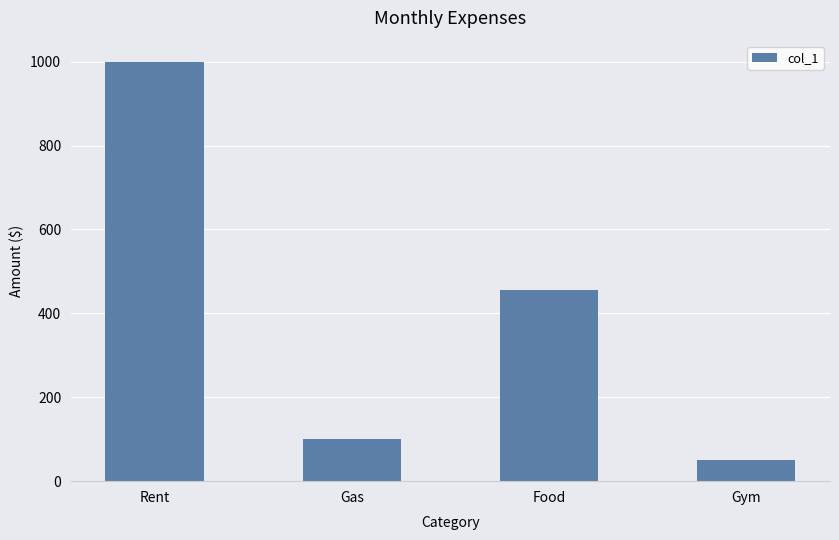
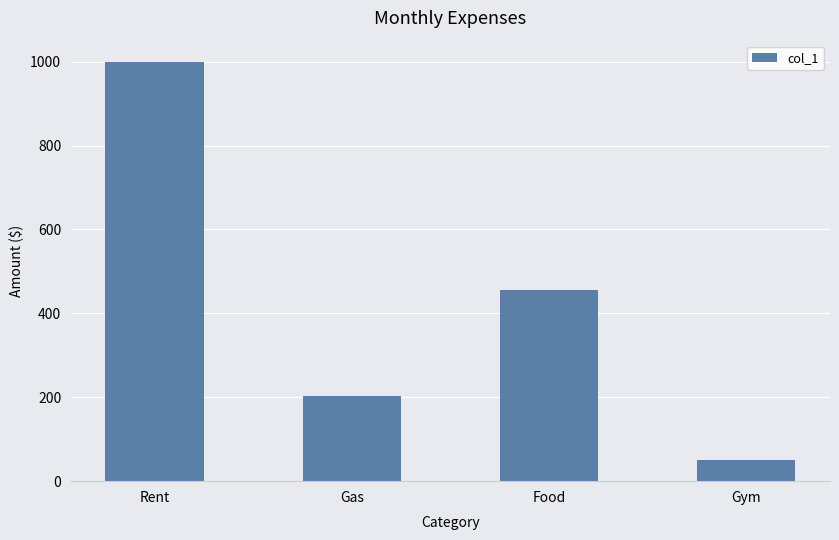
Gas: 100 -> 200
